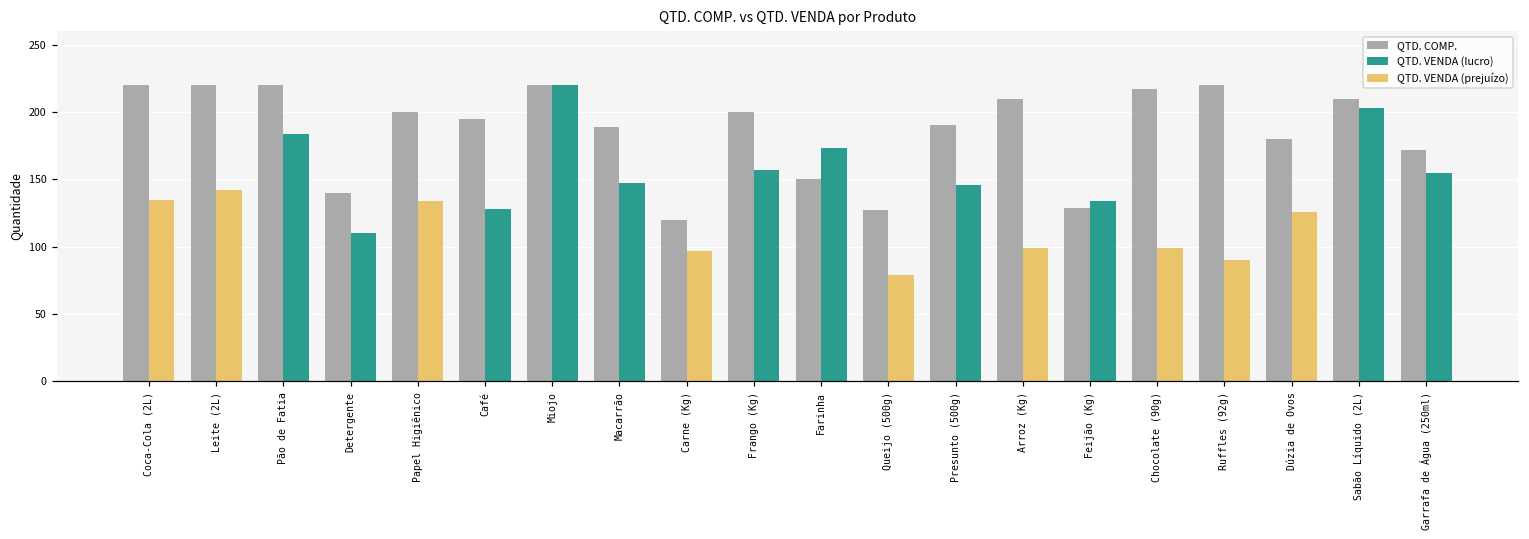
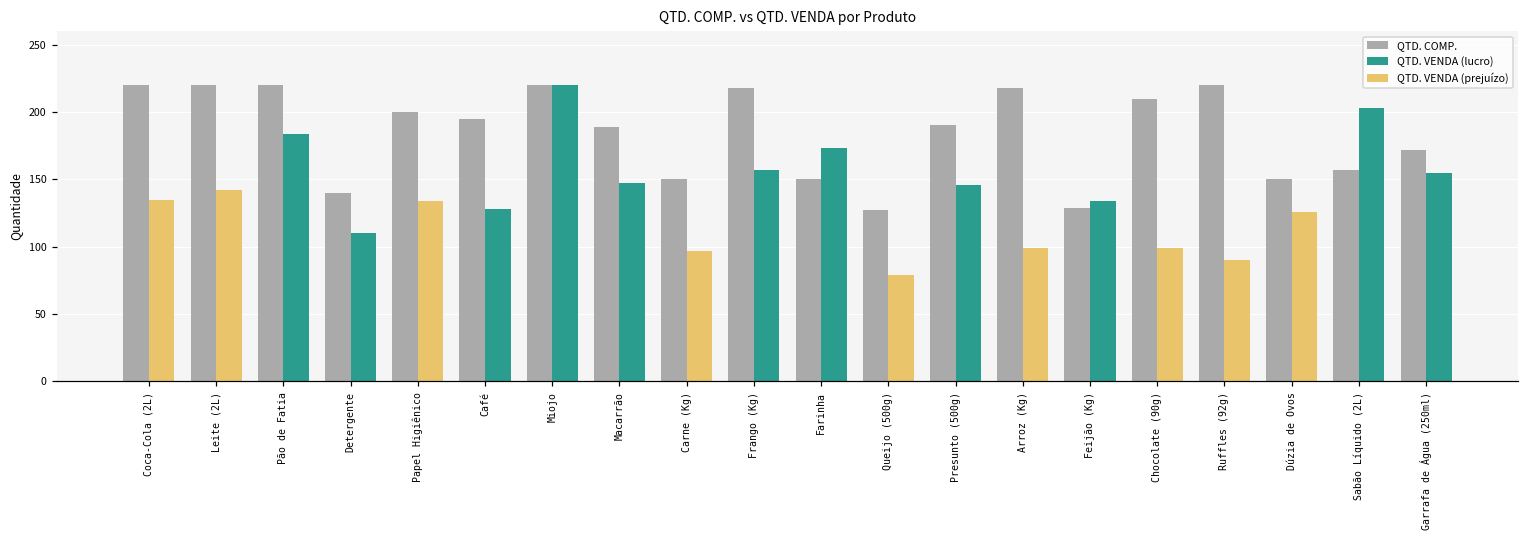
QTD. COMP., Carne (Kg): 120 -> 150
QTD. COMP., Frango (Kg): 200 -> 218
QTD. COMP., Arroz (Kg): 210 -> 218
QTD. COMP., Chocolate (90g): 217 -> 210
QTD. COMP., Dúzia de Ovos: 180 -> 150
QTD. COMP., Sabão Líquido (2L): 210 -> 157
